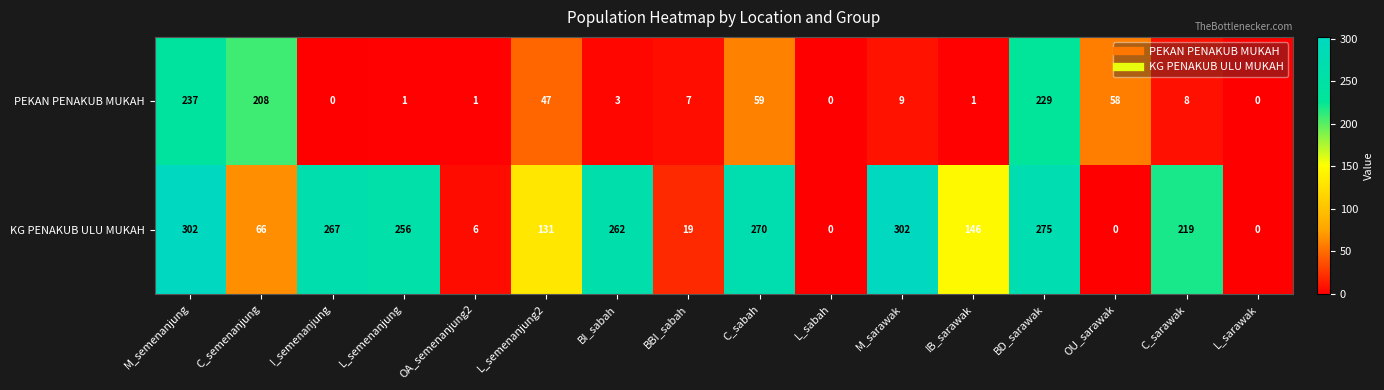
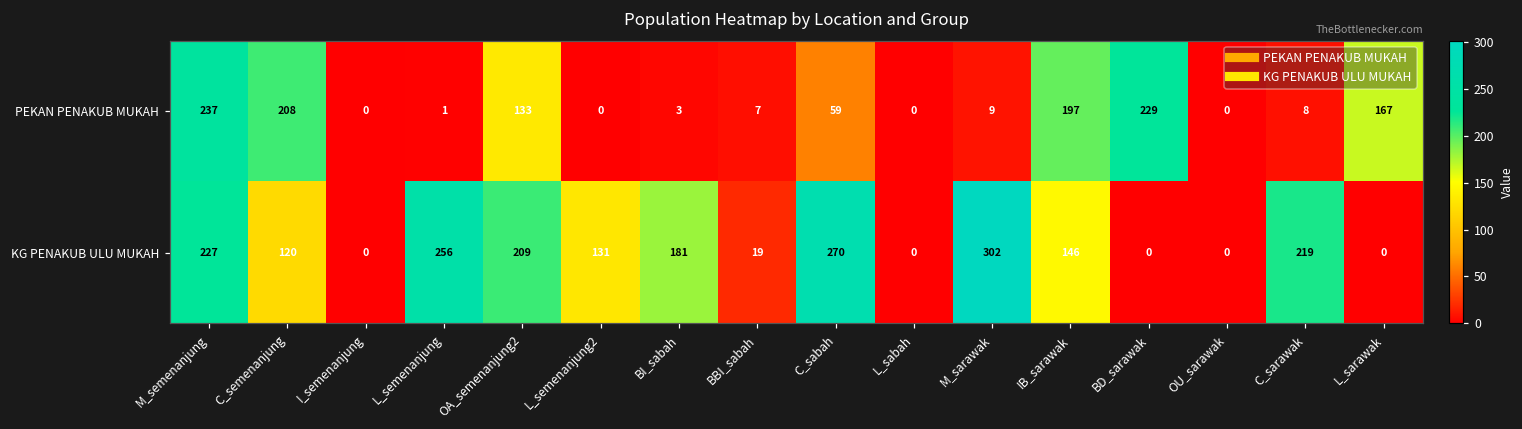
PEKAN PENAKUB MUKAH, OA_semenanjung2: 1 -> 133
PEKAN PENAKUB MUKAH, L_semenanjung2: 47 -> 0
PEKAN PENAKUB MUKAH, IB_sarawak: 1 -> 197
PEKAN PENAKUB MUKAH, OU_sarawak: 58 -> 0
PEKAN PENAKUB MUKAH, L_sarawak: 0 -> 167
KG PENAKUB ULU MUKAH, M_semenanjung: 302 -> 227
KG PENAKUB ULU MUKAH, C_semenanjung: 66 -> 120
KG PENAKUB ULU MUKAH, I_semenanjung: 267 -> 0
KG PENAKUB ULU MUKAH, OA_semenanjung2: 6 -> 209
KG PENAKUB ULU MUKAH, BI_sabah: 262 -> 181
KG PENAKUB ULU MUKAH, BD_sarawak: 275 -> 0
